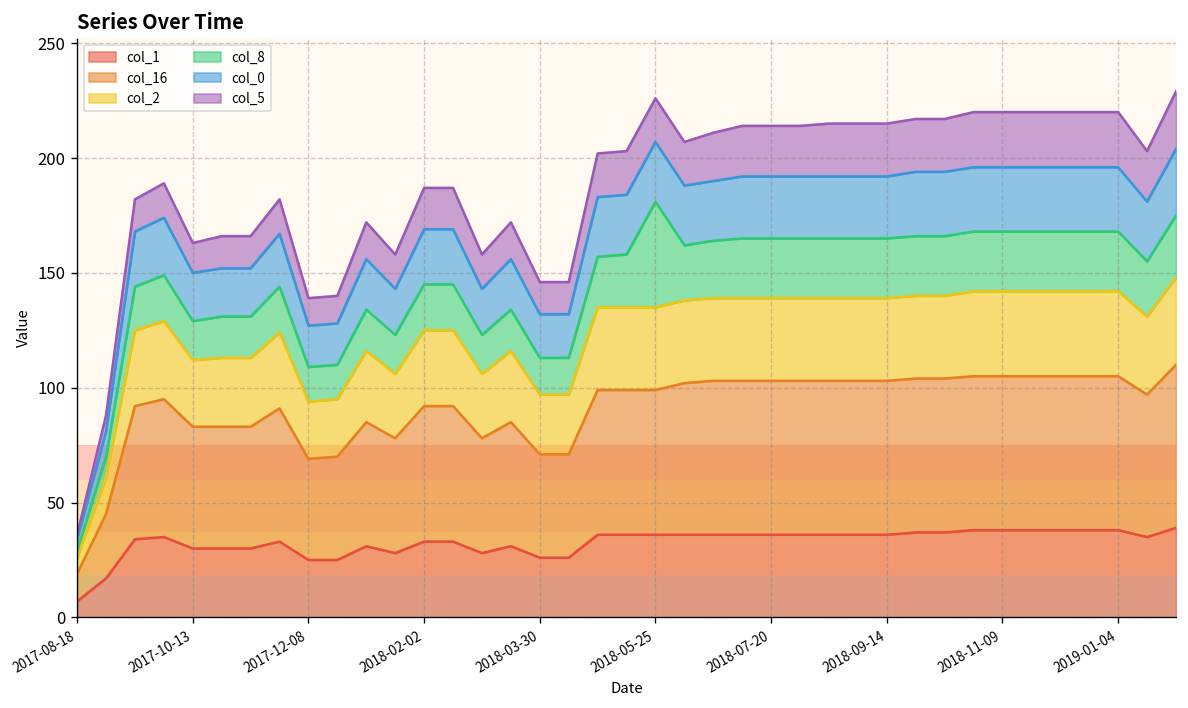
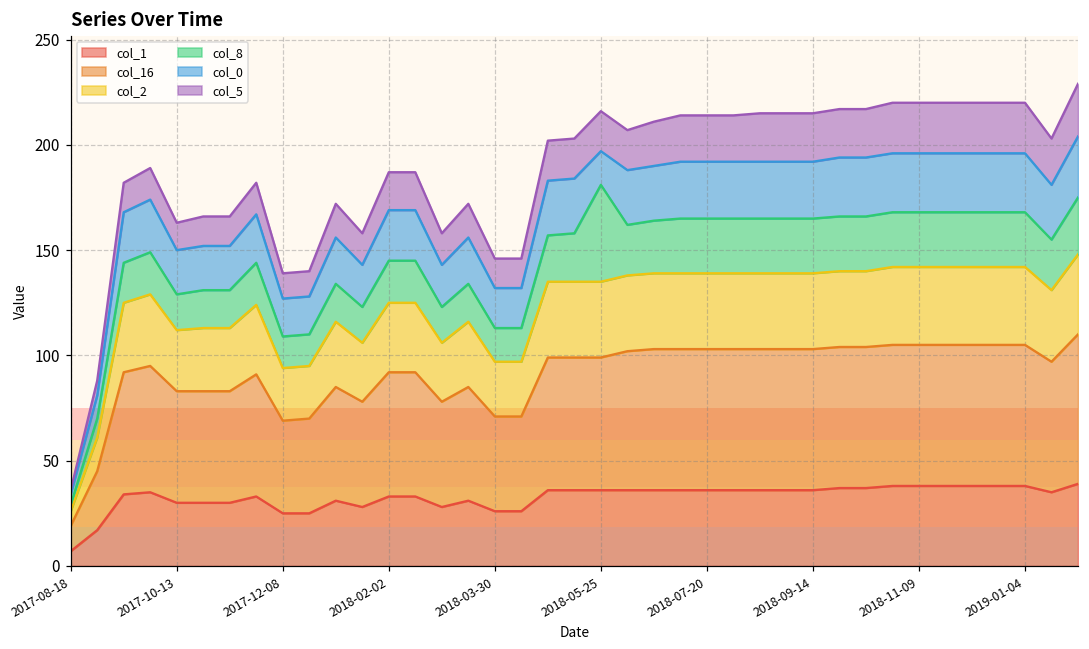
col_0, 2018-05-25: 26 -> 16
